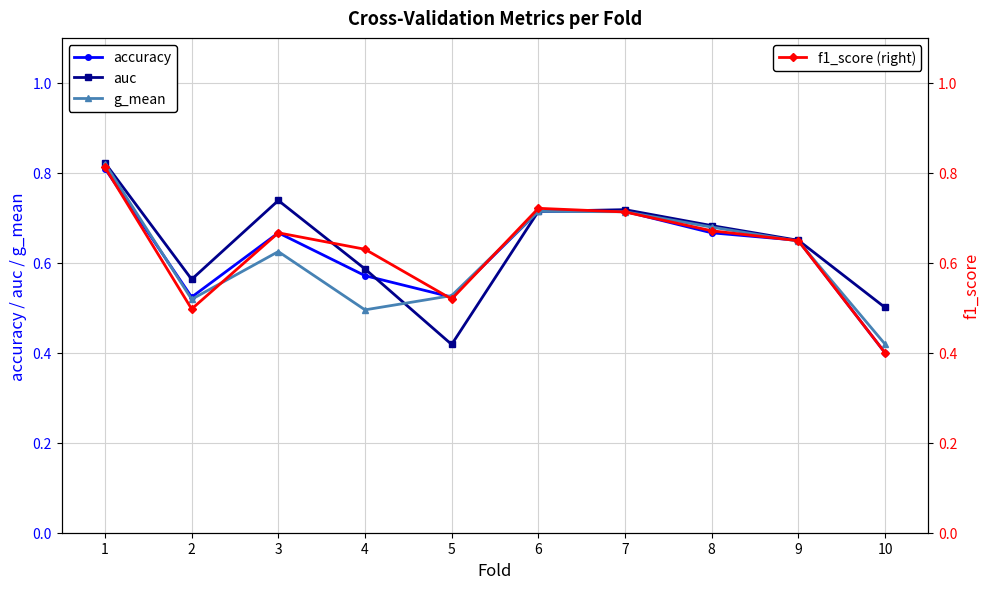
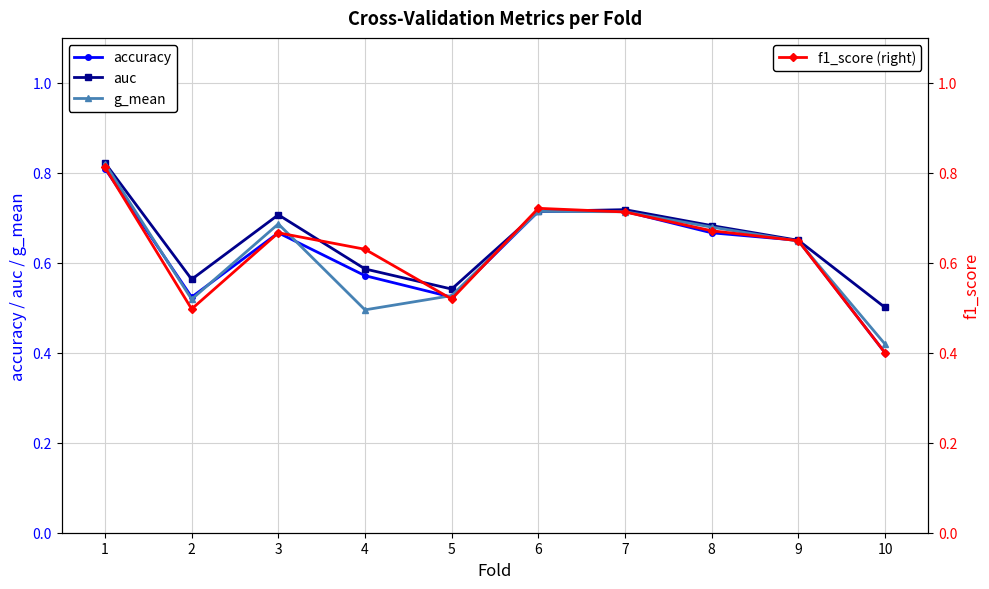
auc, 3: 0.74 -> 0.71
g_mean, 3: 0.62 -> 0.69
auc, 5: 0.42 -> 0.54
